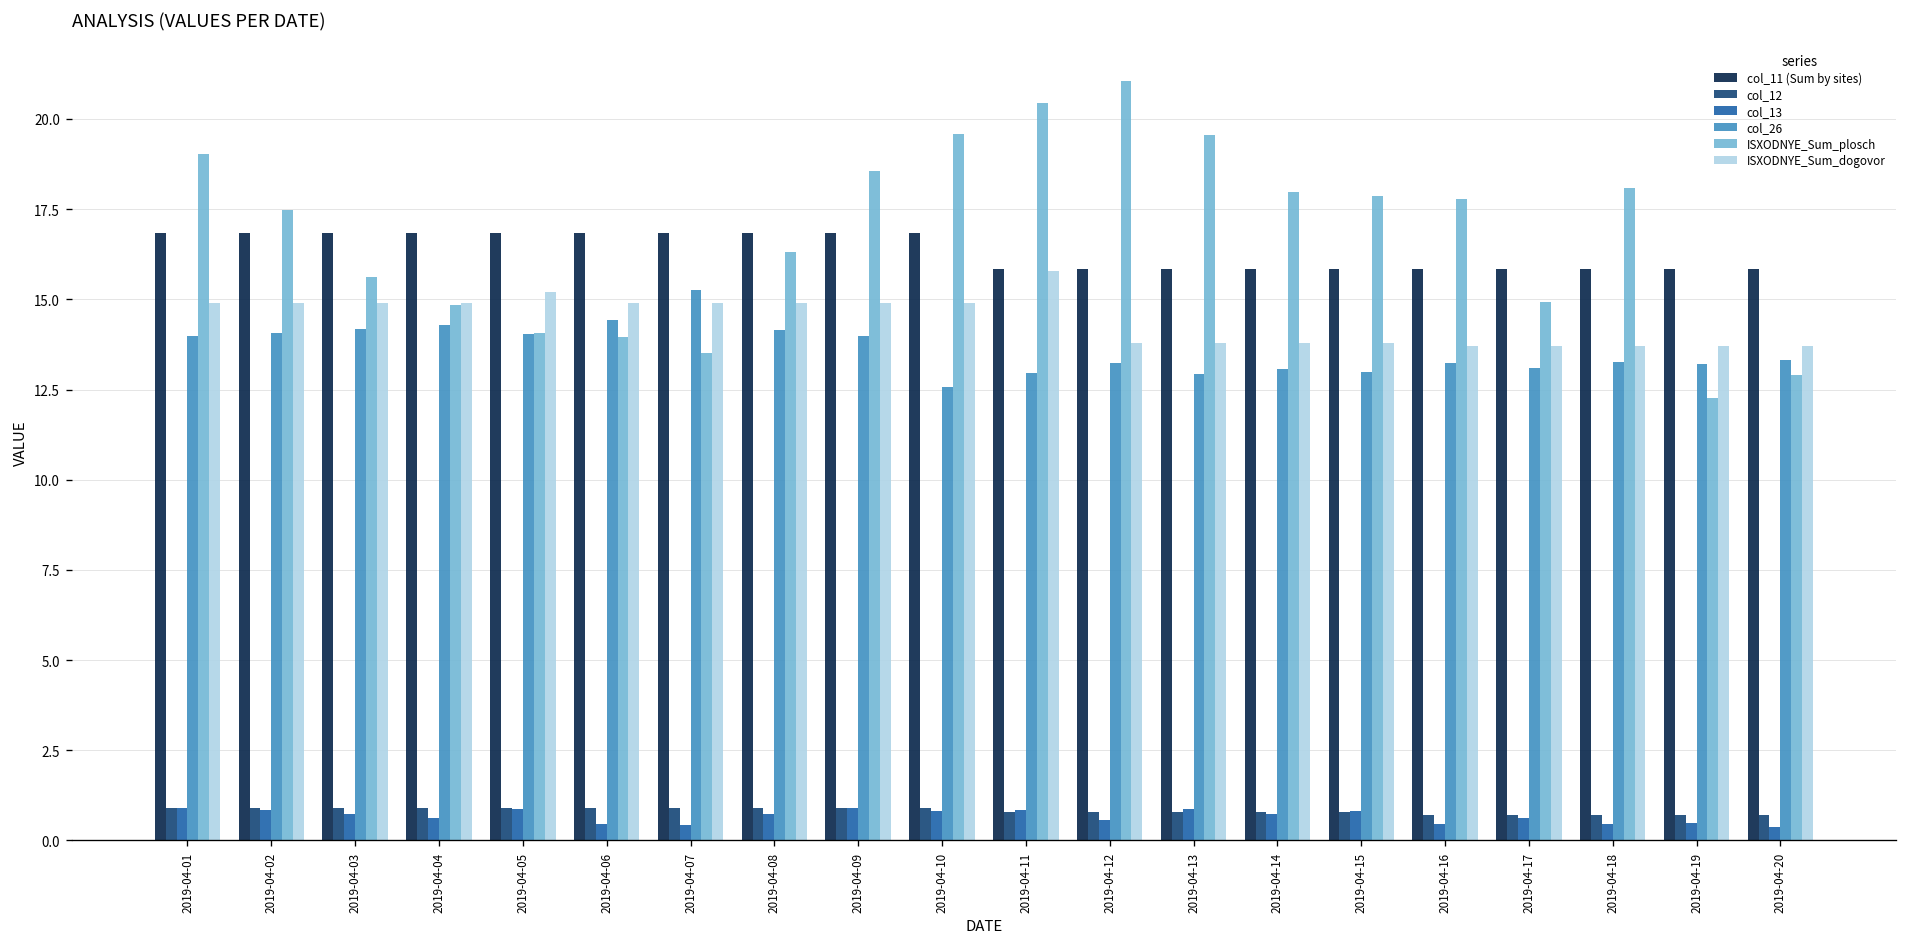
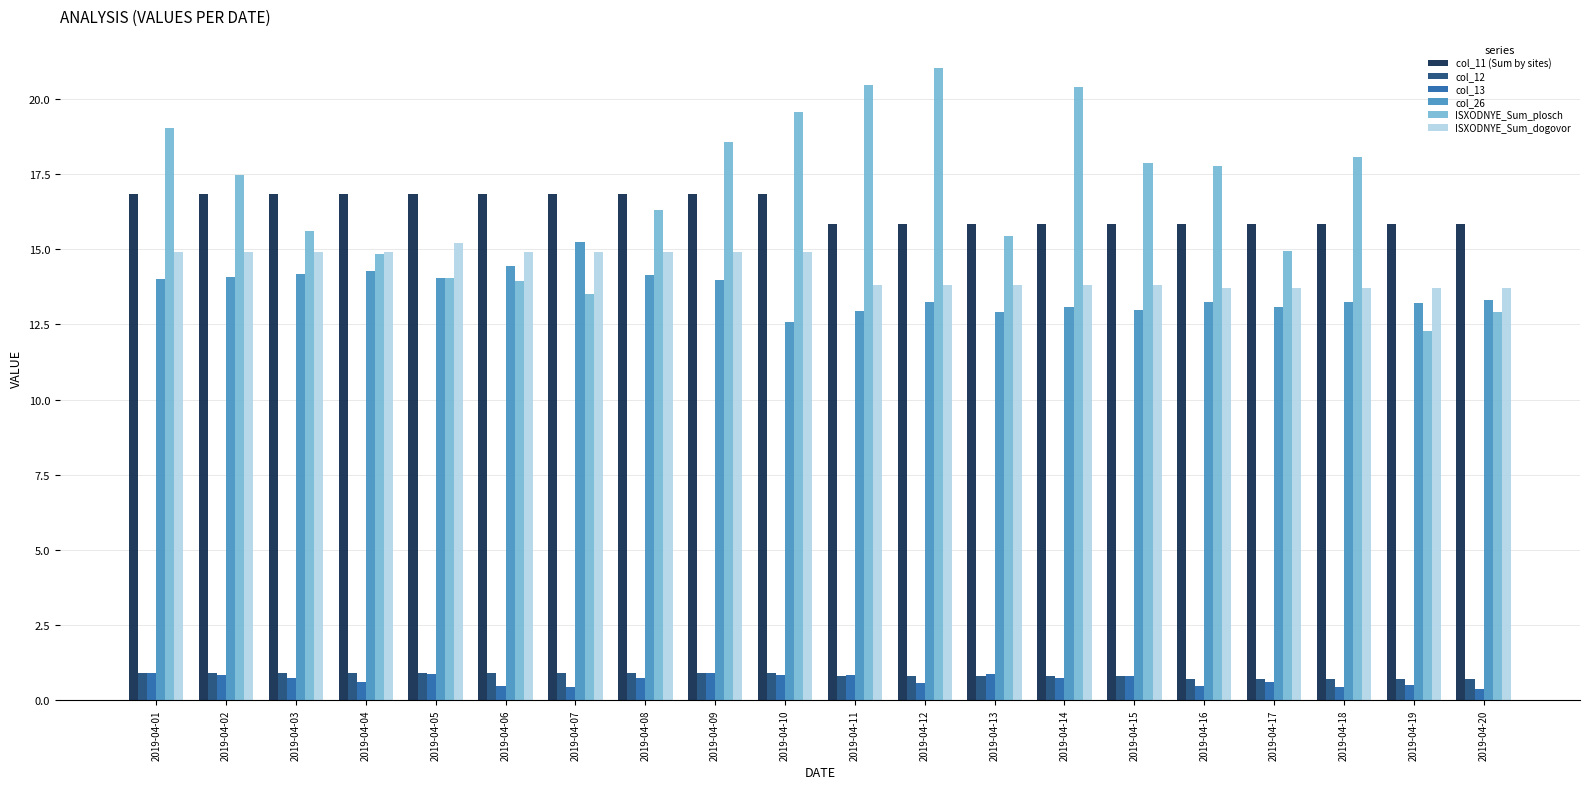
ISXODNYE_Sum_dogovor, 2019-04-11: 15.8 -> 13.8
ISXODNYE_Sum_plosch, 2019-04-13: 19.6 -> 15.5
ISXODNYE_Sum_plosch, 2019-04-14: 18.0 -> 20.4
